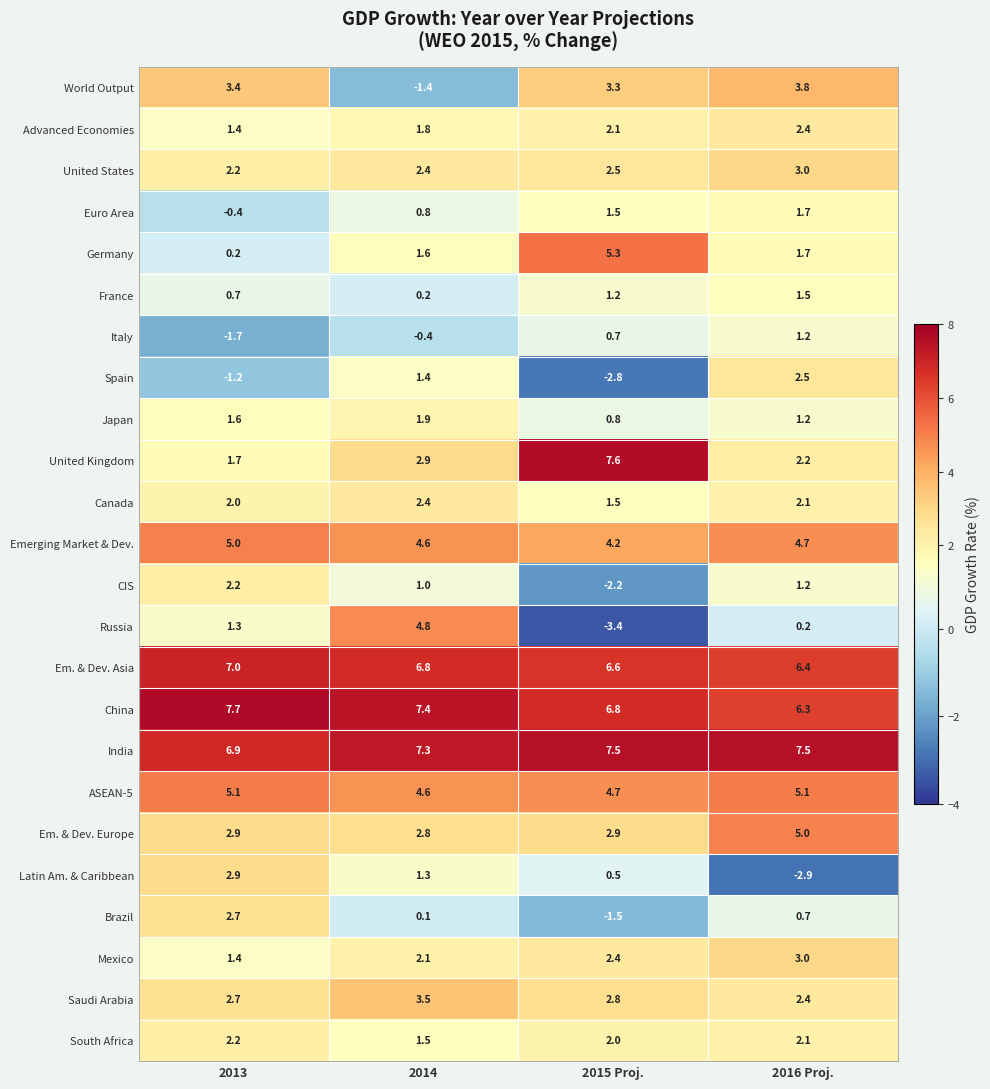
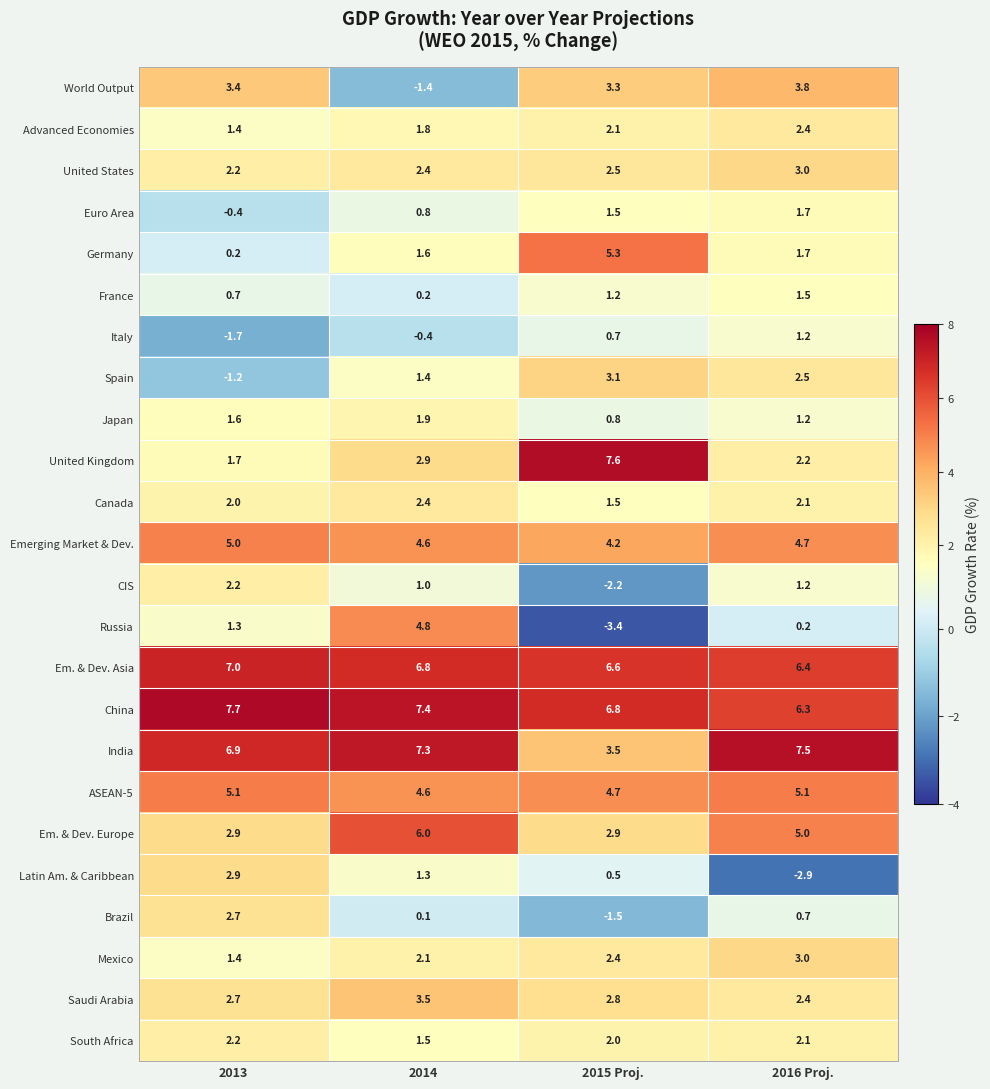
Spain, 2015 Proj.: -2.8 -> 3.1
India, 2015 Proj.: 7.5 -> 3.5
Em. & Dev. Europe, 2014: 2.8 -> 6.0
